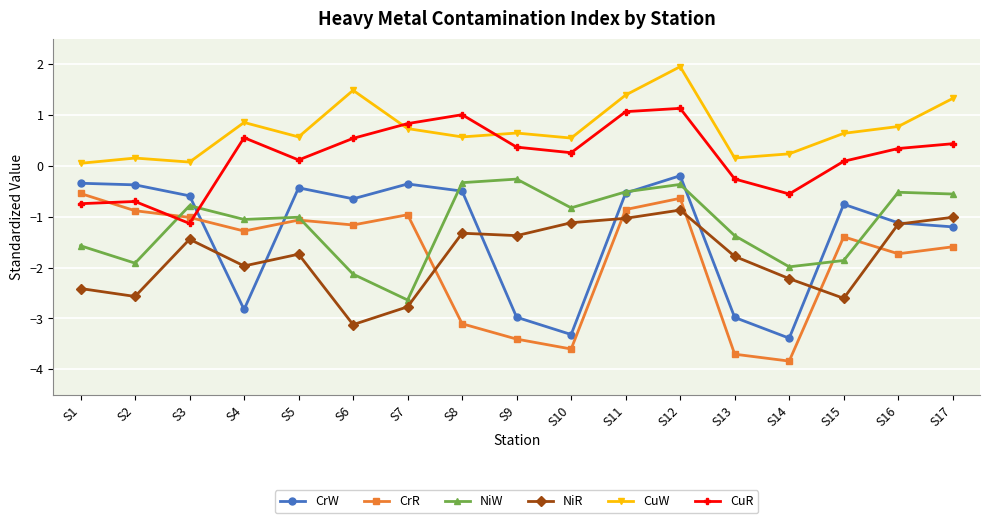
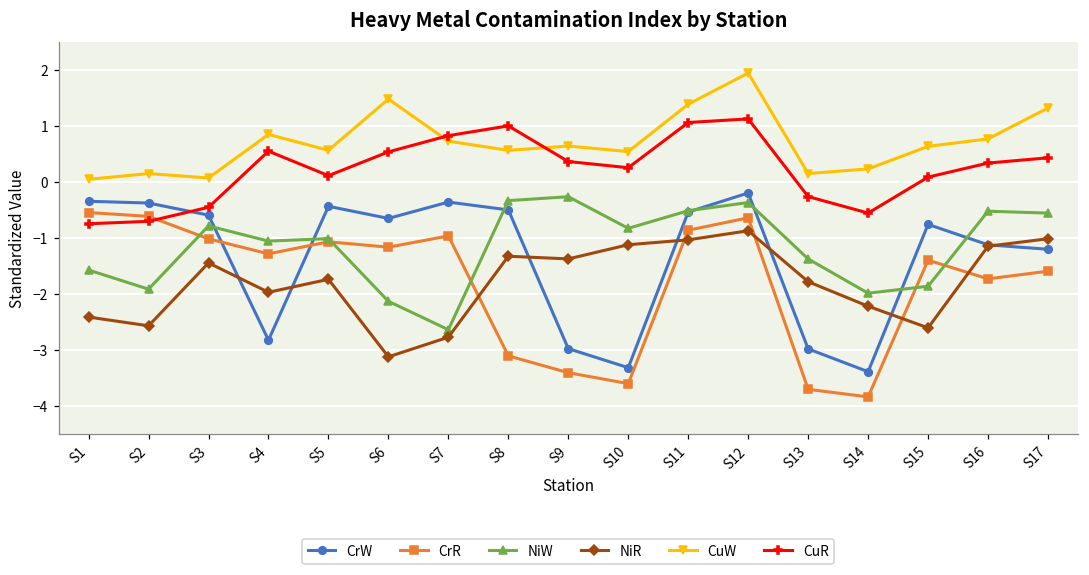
CrR, S2: -0.9 -> -0.6
CuR, S3: -1.1 -> -0.4
